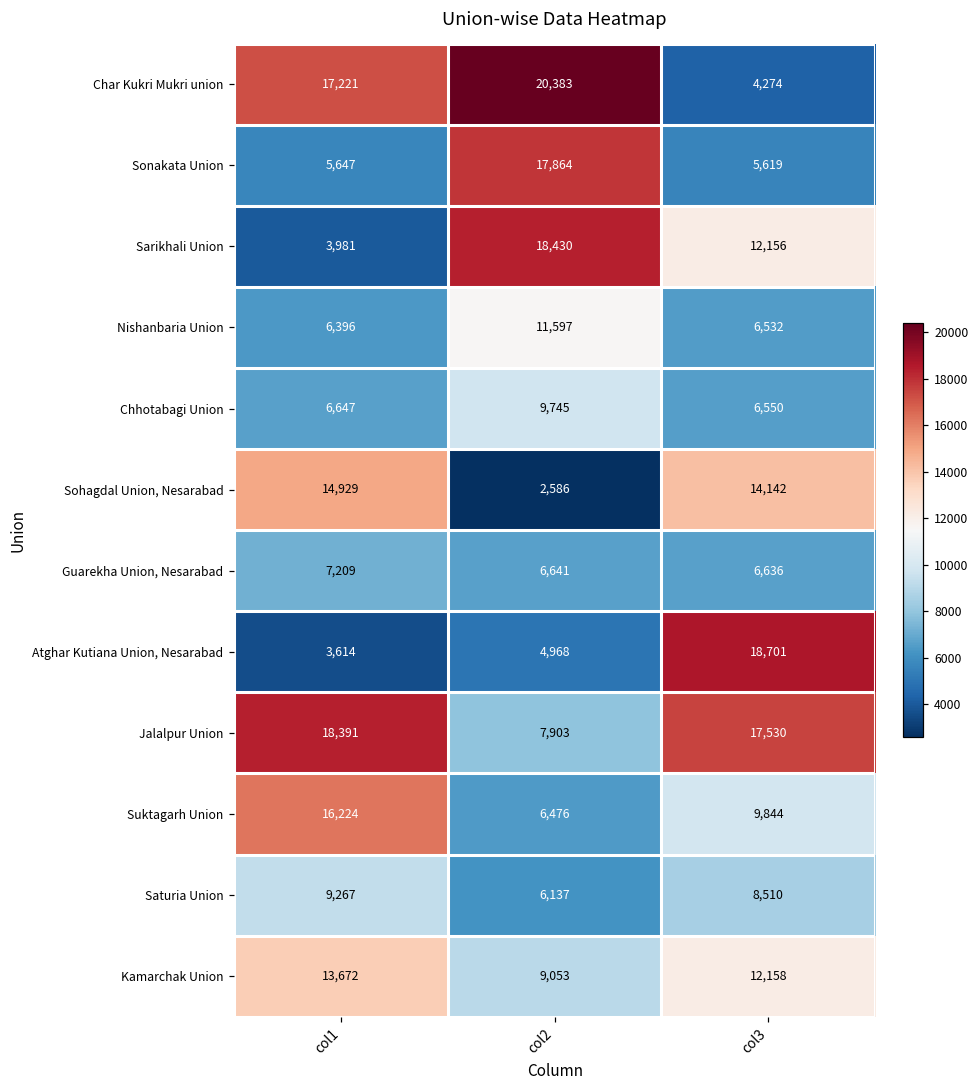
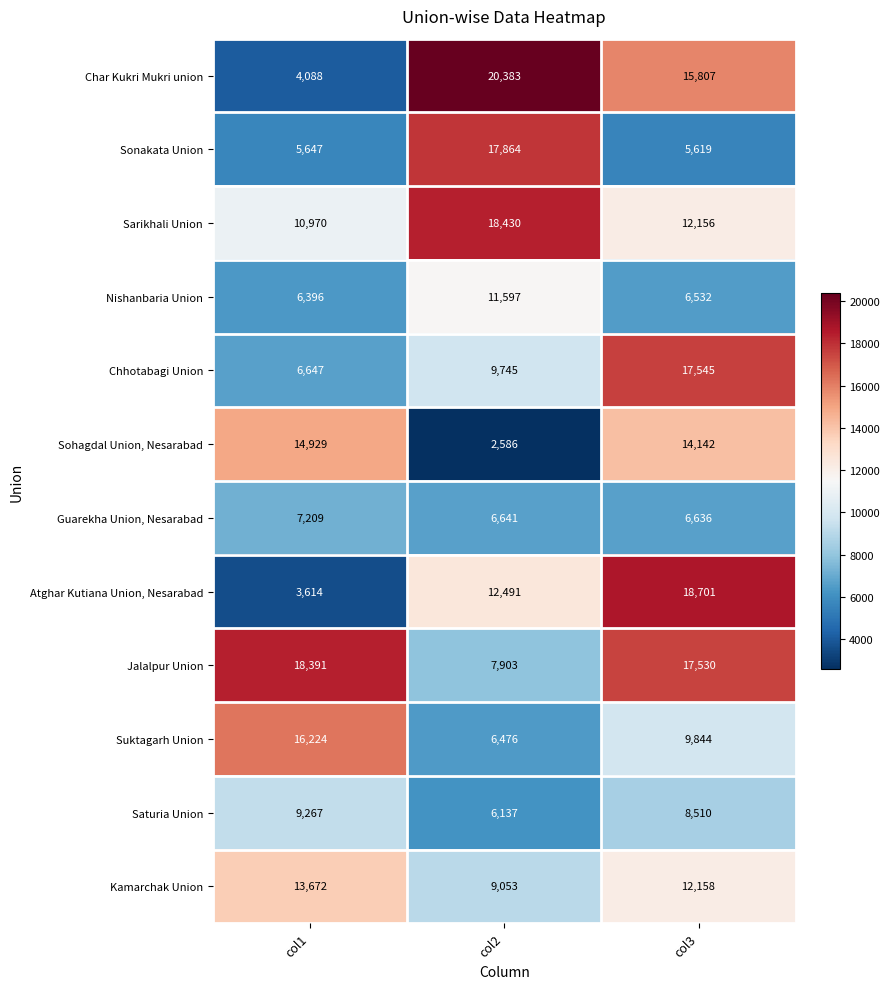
Char Kukri Mukri union, col1: 17,221 -> 4,088
Char Kukri Mukri union, col3: 4,274 -> 15,807
Sarikhali Union, col1: 3,981 -> 10,970
Chhotabagi Union, col3: 6,550 -> 17,545
Atghar Kutiana Union, Nesarabad, col2: 4,968 -> 12,491
